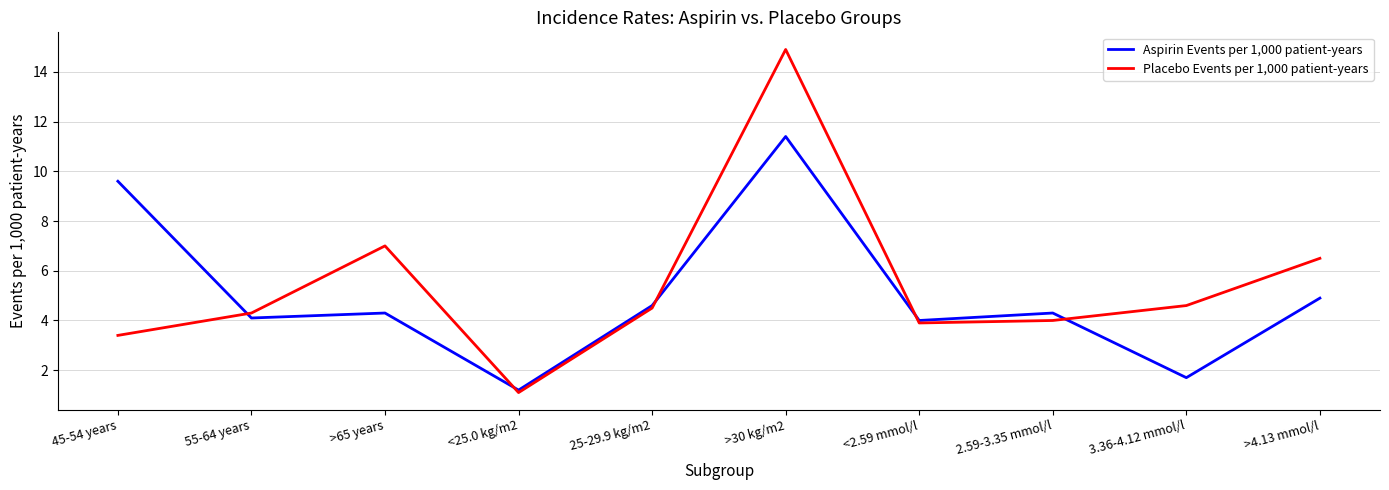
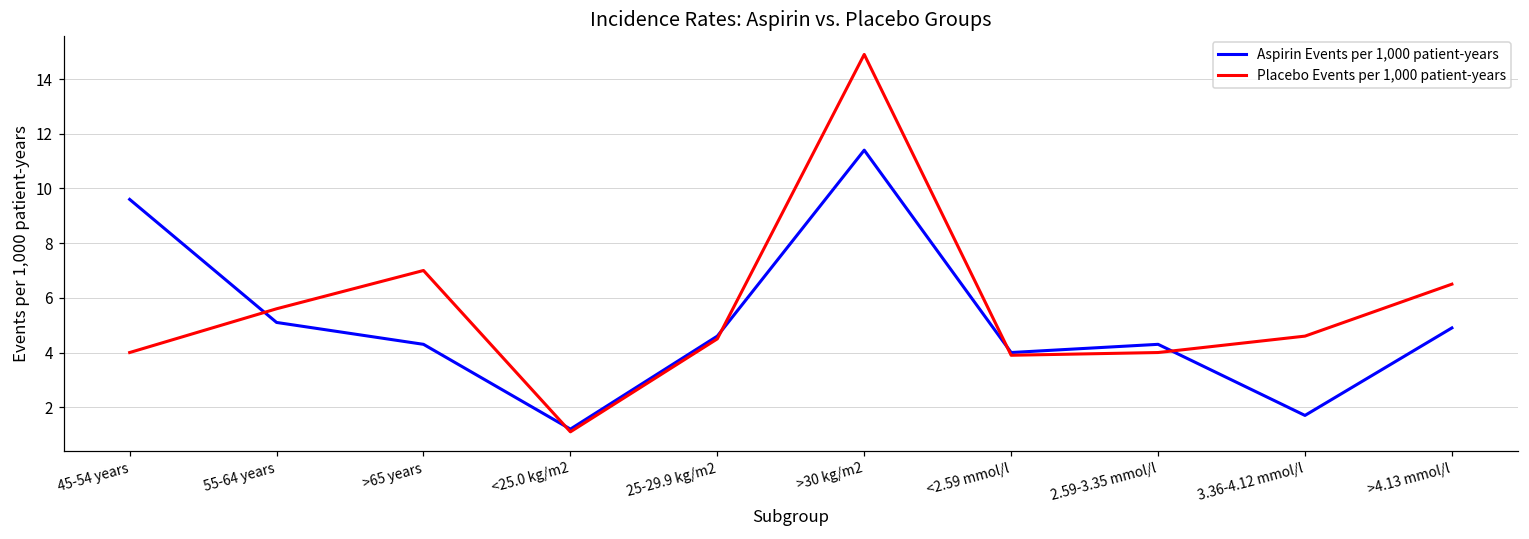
Placebo Events per 1,000 patient-years, 45-54 years: 3.4 -> 4.0
Aspirin Events per 1,000 patient-years, 55-64 years: 4.1 -> 5.1
Placebo Events per 1,000 patient-years, 55-64 years: 4.3 -> 5.6
